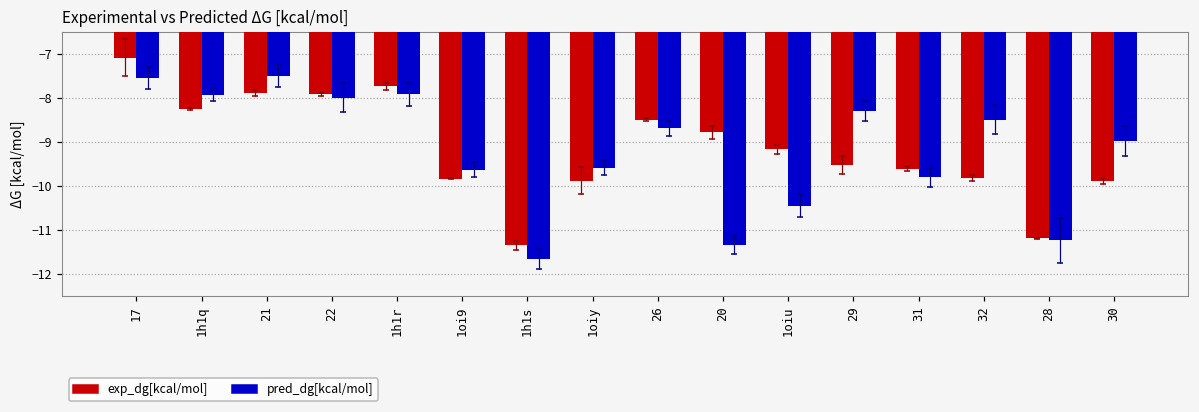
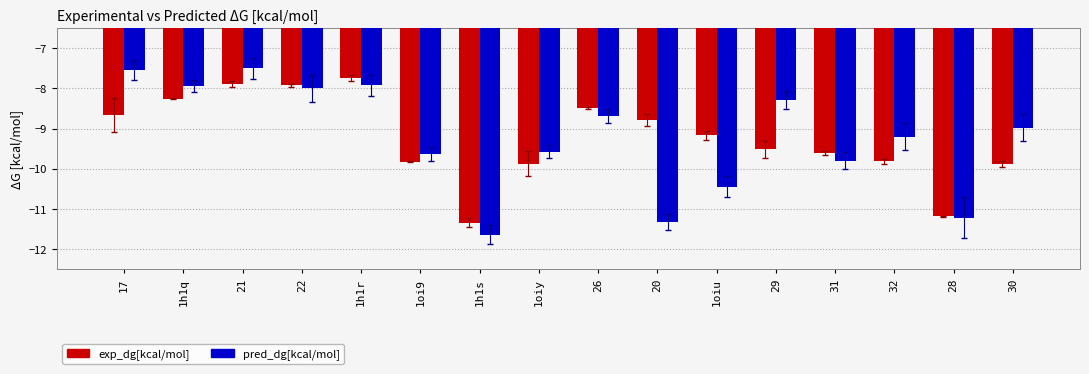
exp_dg[kcal/mol], 17: -7.1 -> -8.7
pred_dg[kcal/mol], 32: -8.5 -> -9.2
